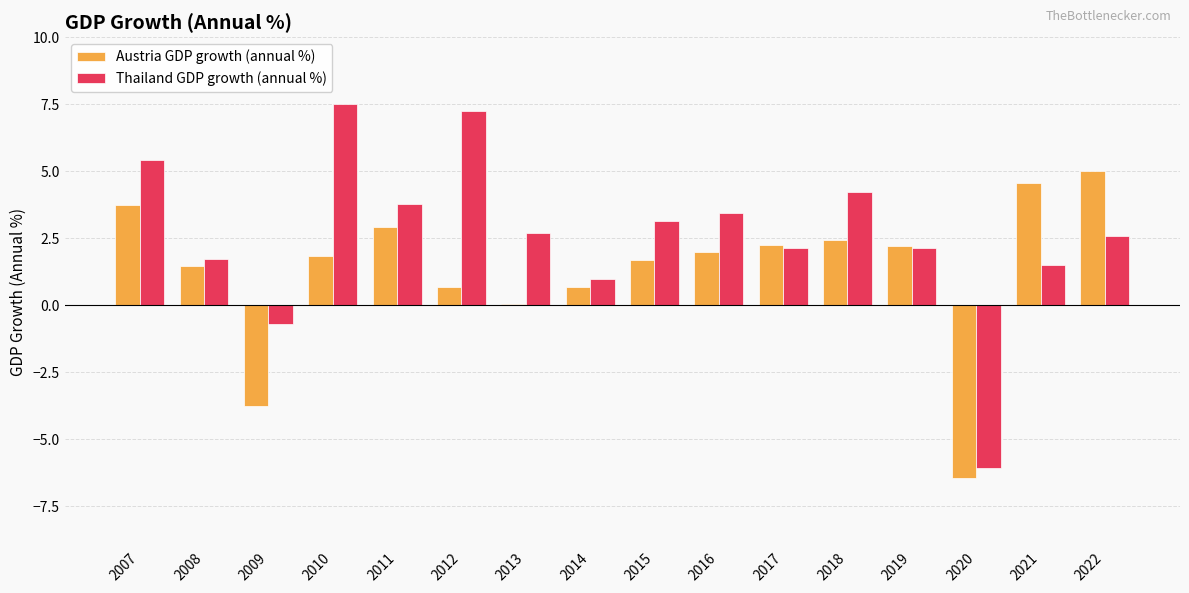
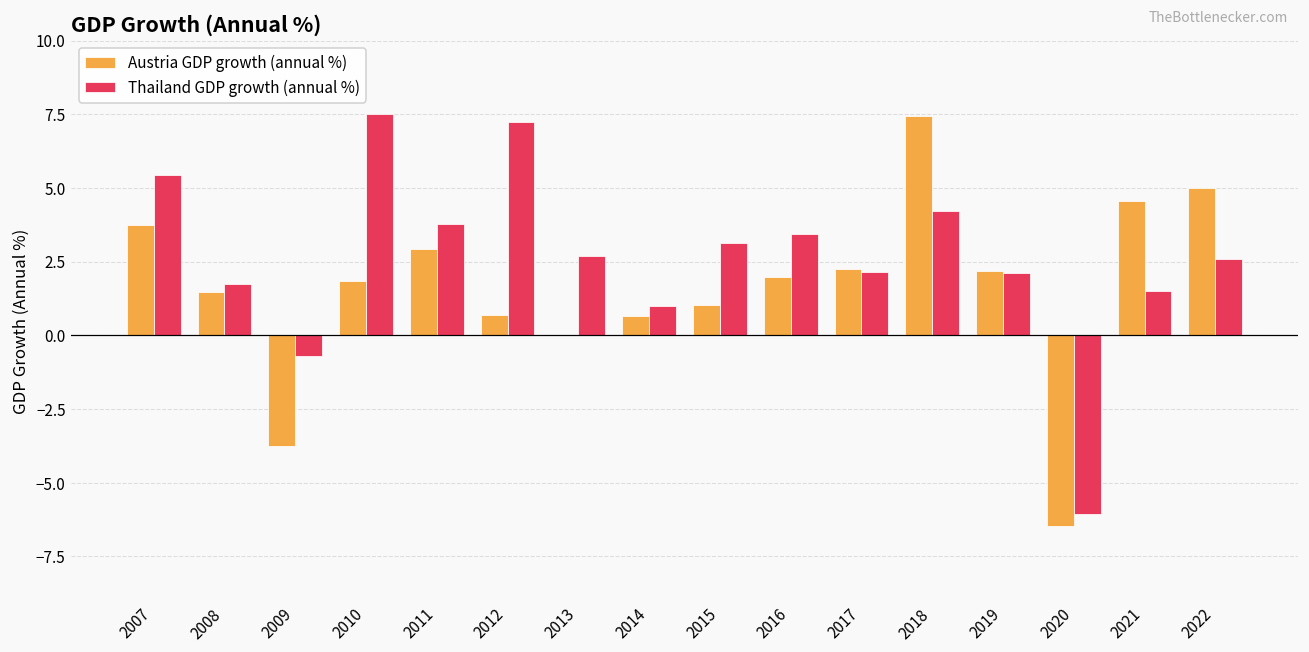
Austria GDP growth (annual %), 2015: 1.7 -> 1.0
Austria GDP growth (annual %), 2018: 2.4 -> 7.4
